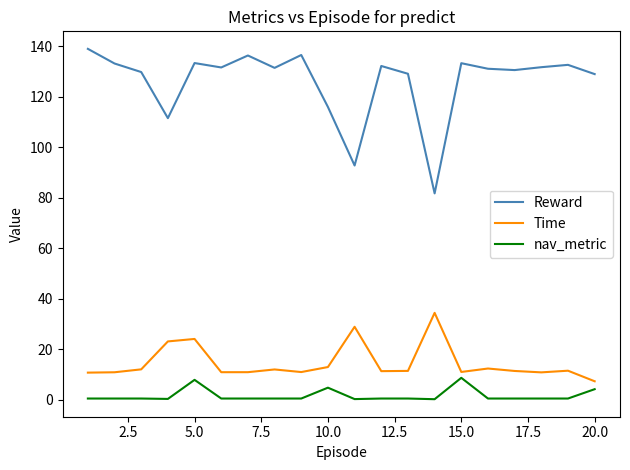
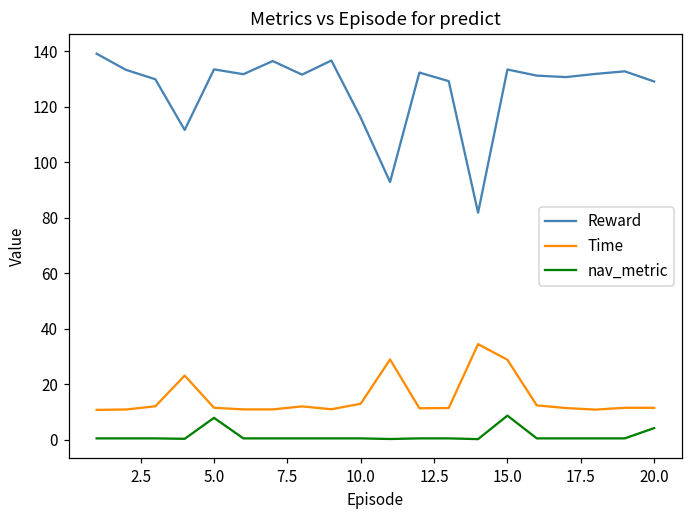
Time, 5.0: 24 -> 12
nav_metric, 10.0: 5 -> 1
Time, 15.0: 11 -> 29
Time, 20.0: 7 -> 12
